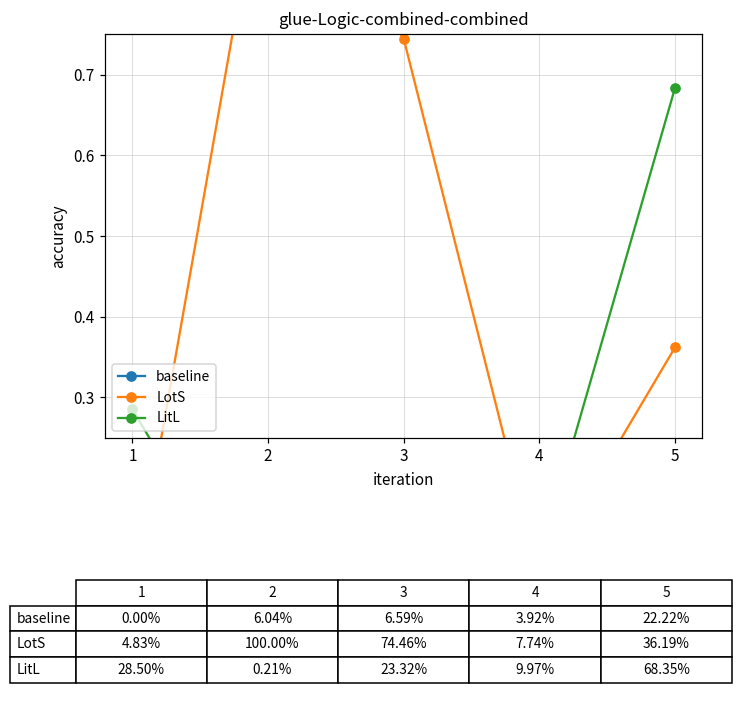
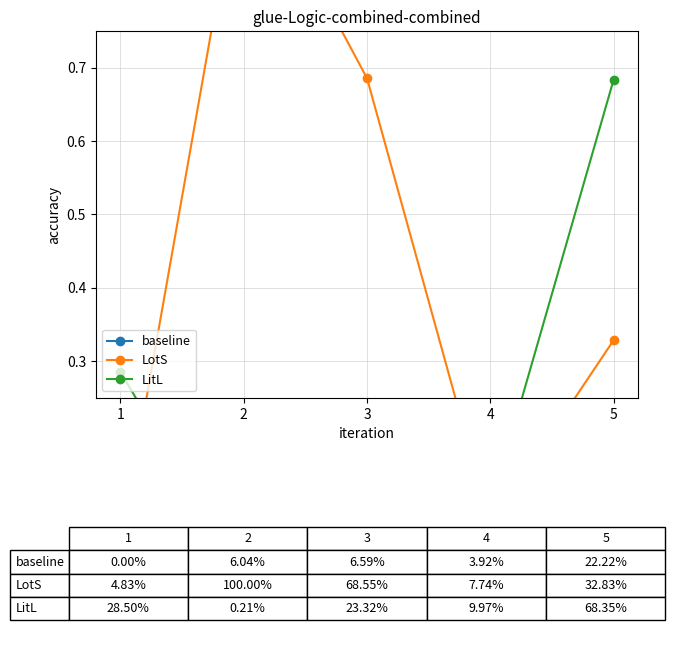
LotS, 3: 74.46% -> 68.55%
LotS, 5: 36.19% -> 32.83%
